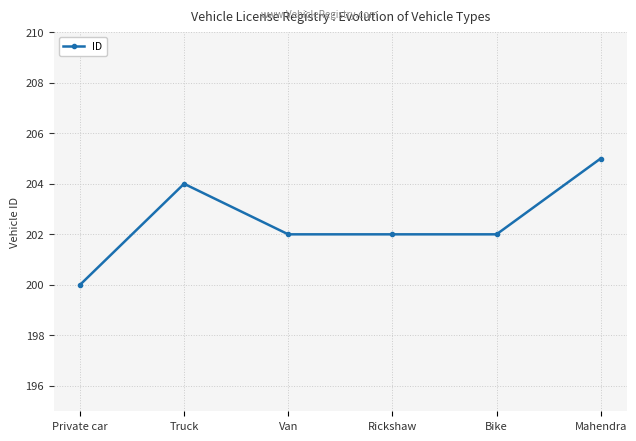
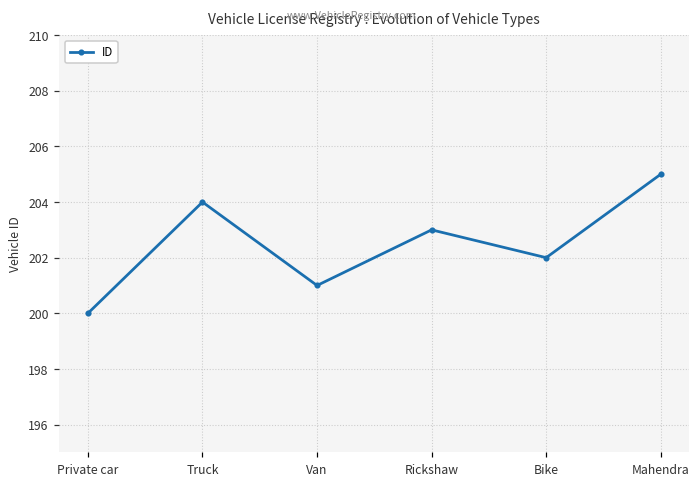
Van: 202 -> 201
Rickshaw: 202 -> 203
